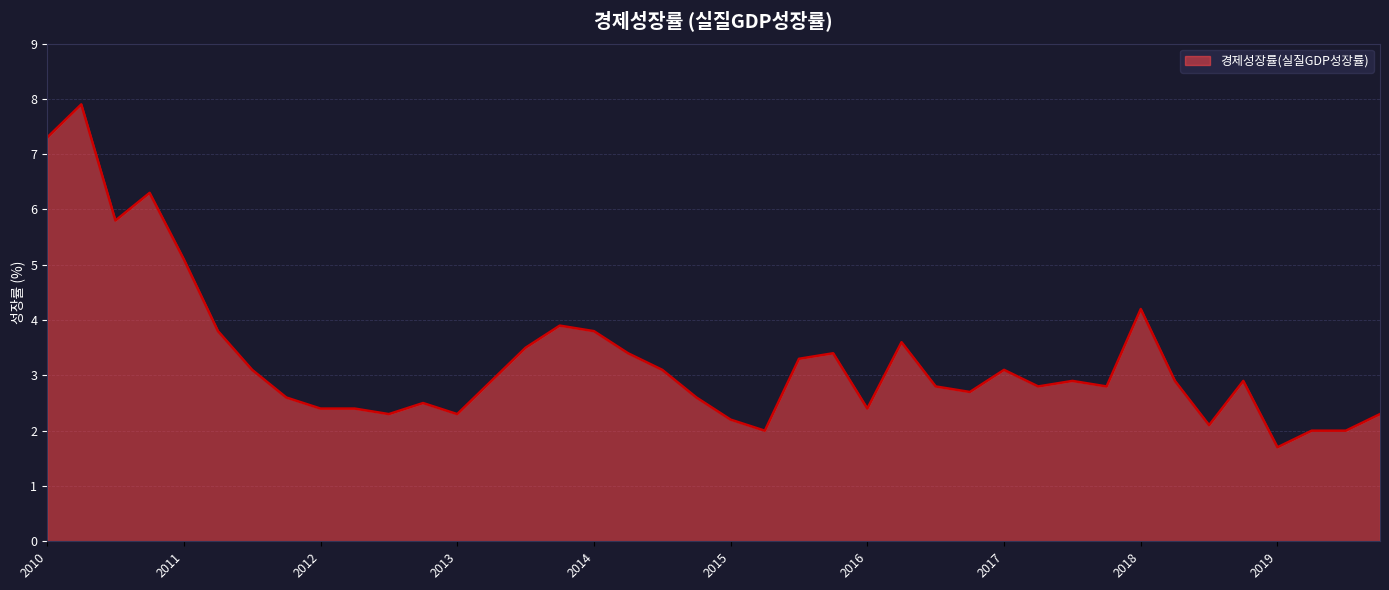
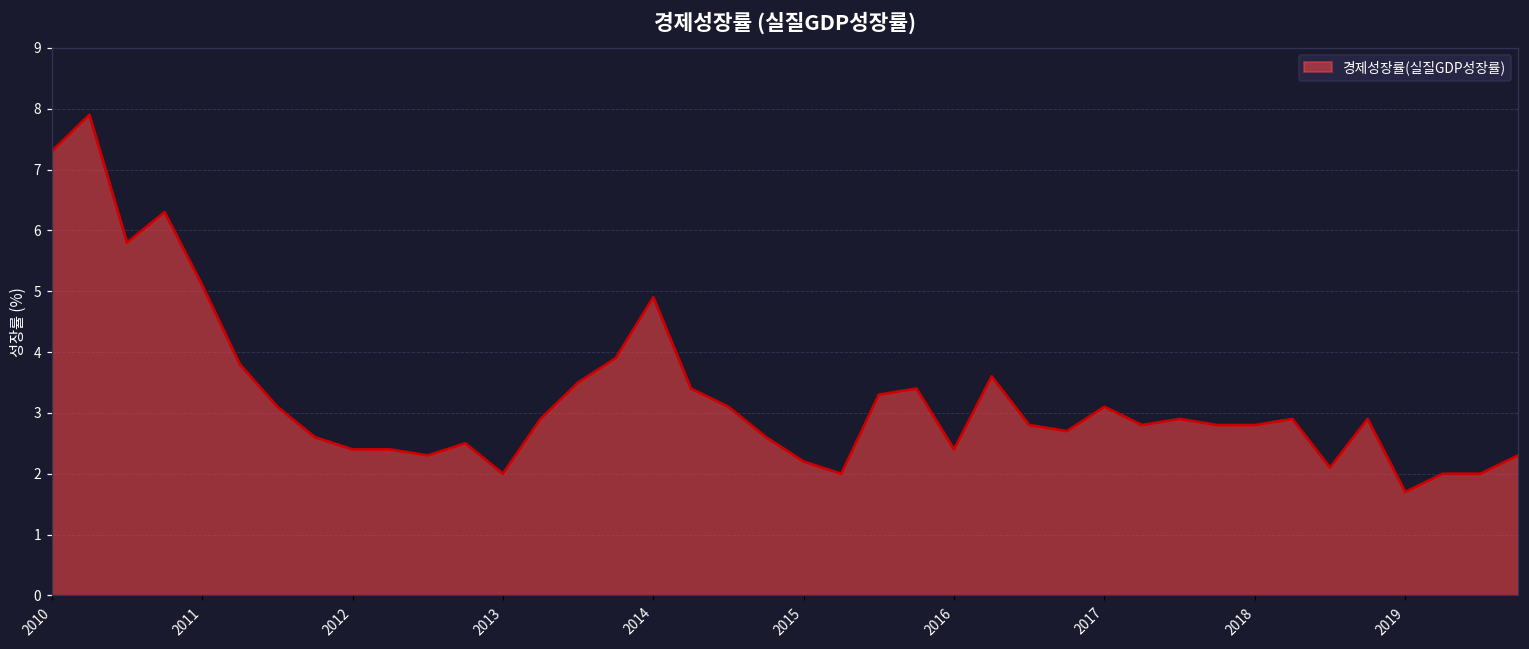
2013: 2.3 -> 2.0
2014: 3.8 -> 4.9
2018: 4.2 -> 2.8
